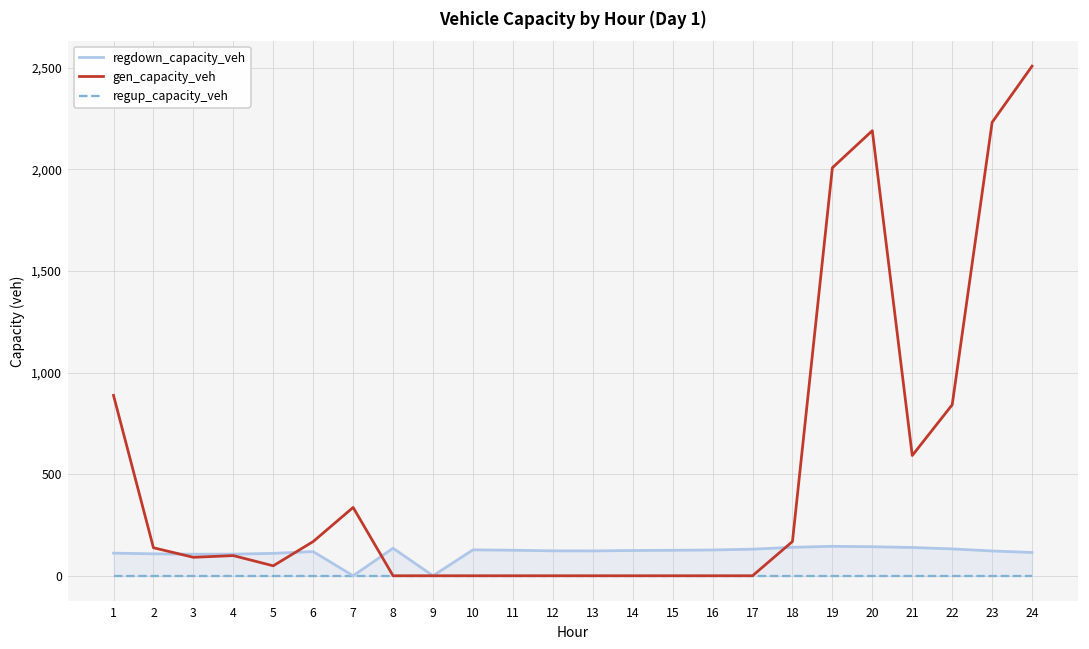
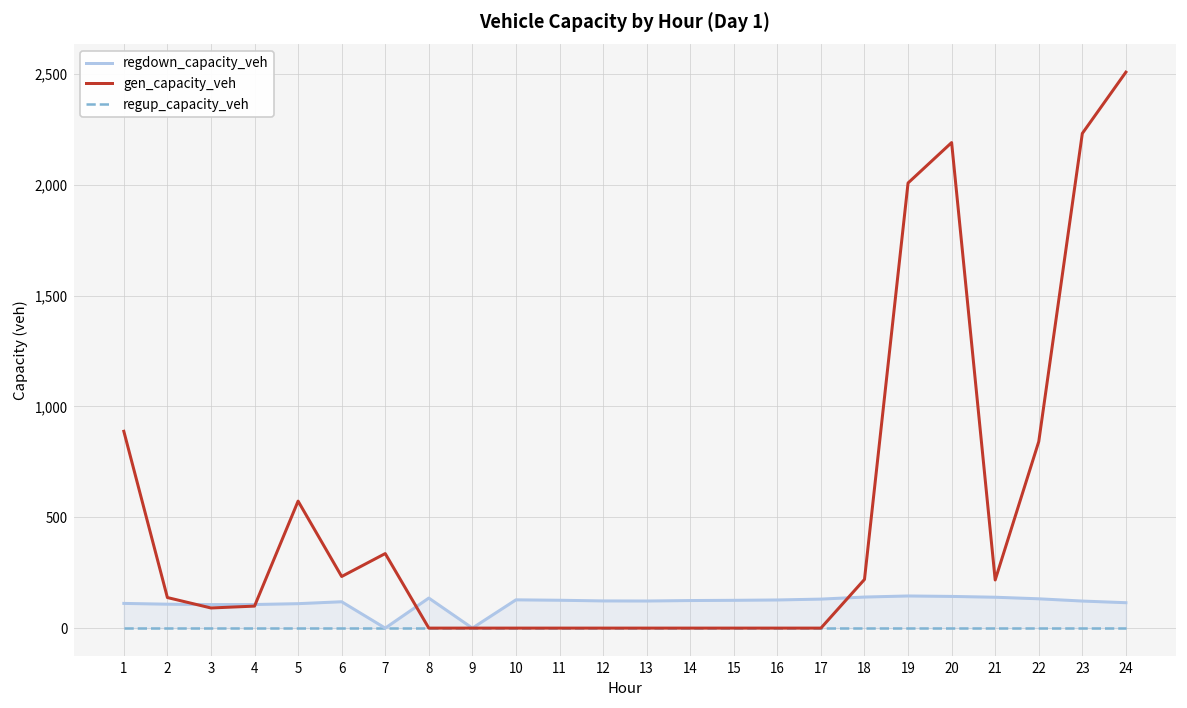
gen_capacity_veh, 5: 50 -> 570
gen_capacity_veh, 6: 170 -> 230
gen_capacity_veh, 18: 170 -> 220
gen_capacity_veh, 21: 590 -> 220
